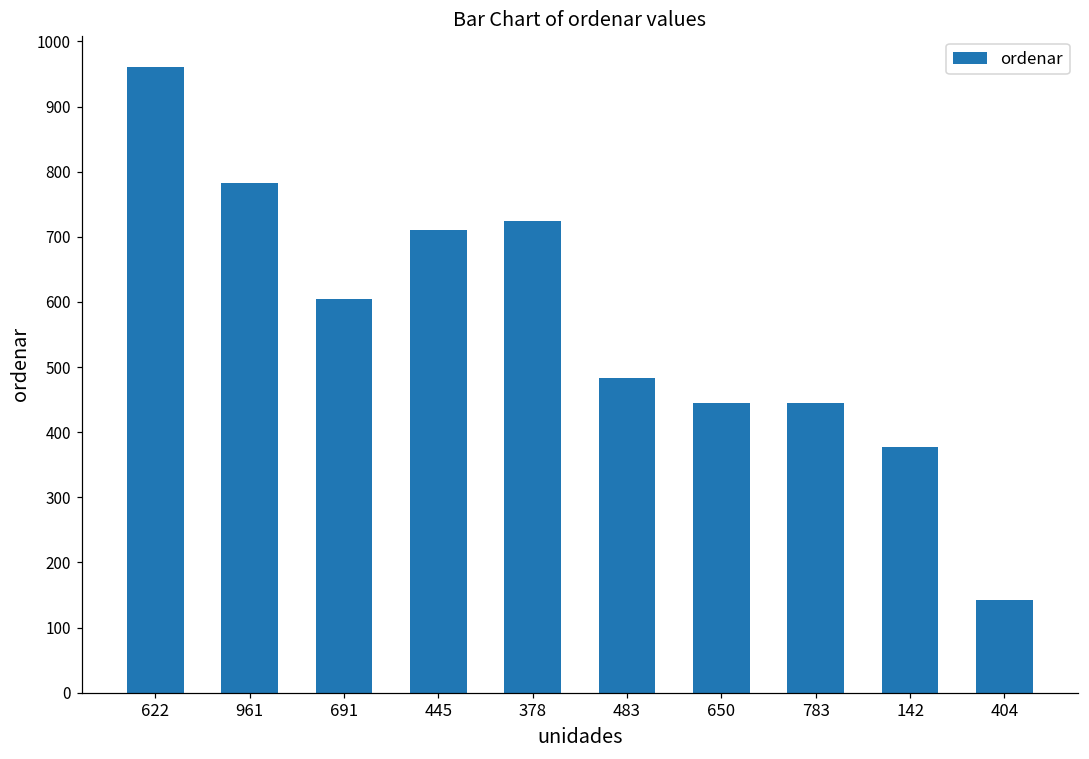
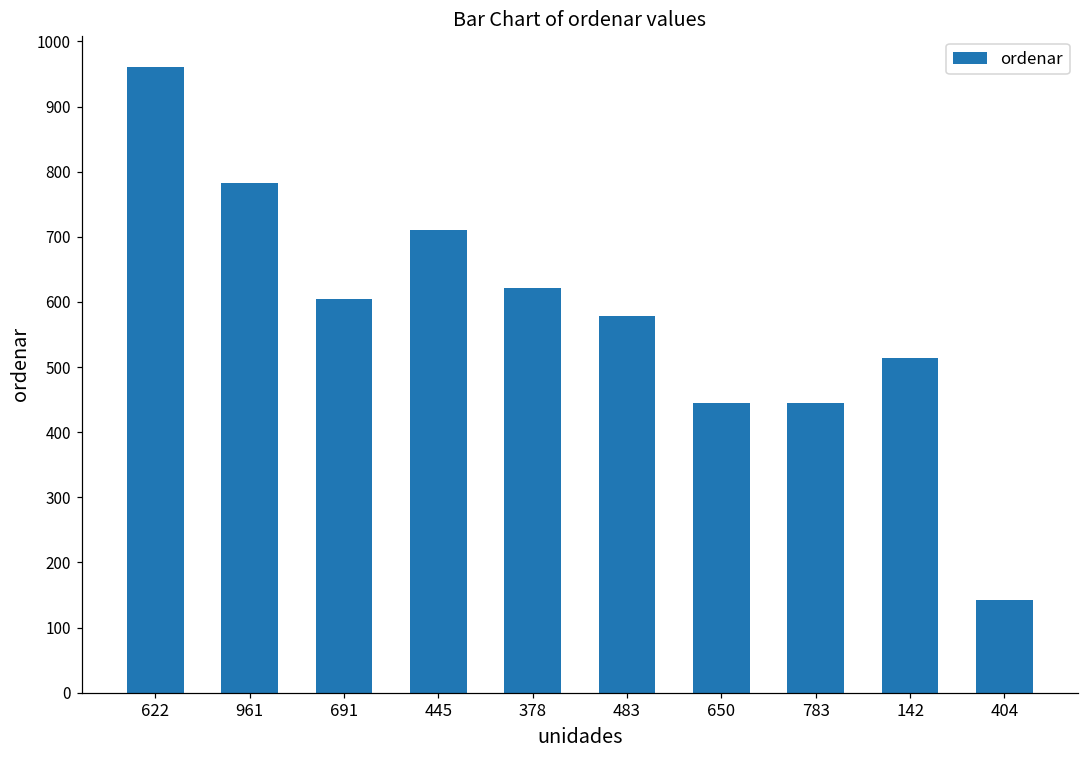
378: 730 -> 620
483: 480 -> 580
142: 380 -> 510
